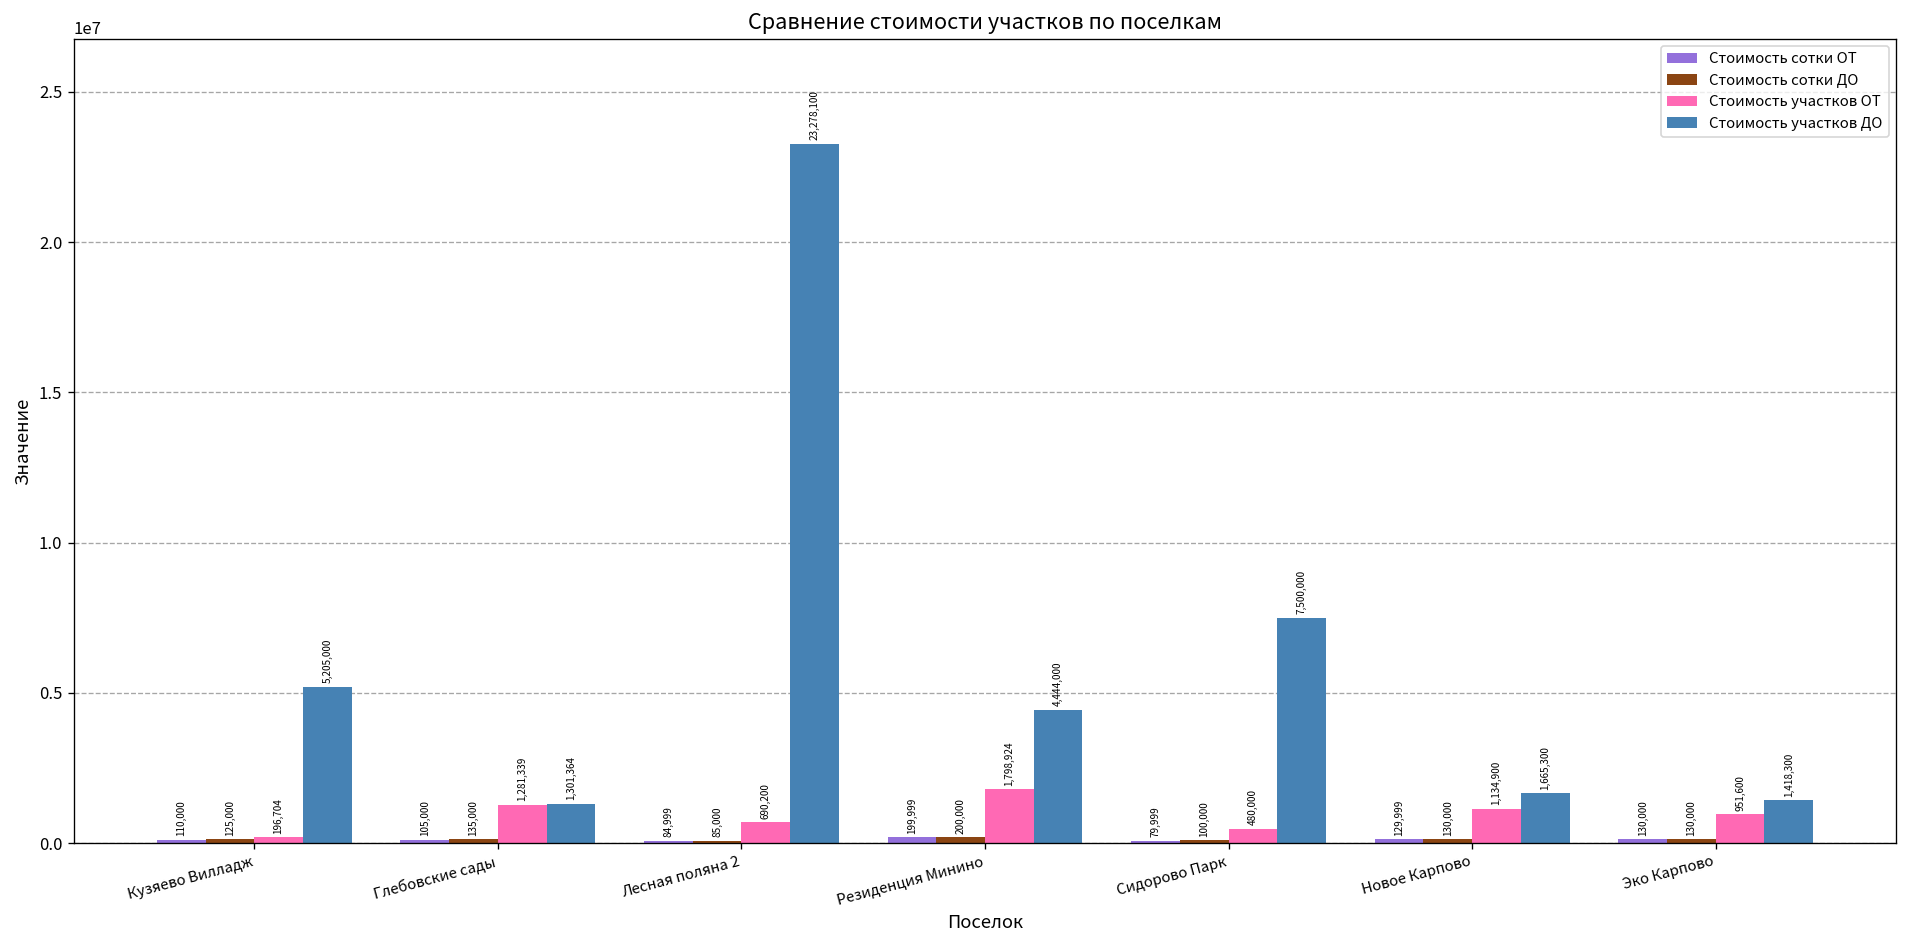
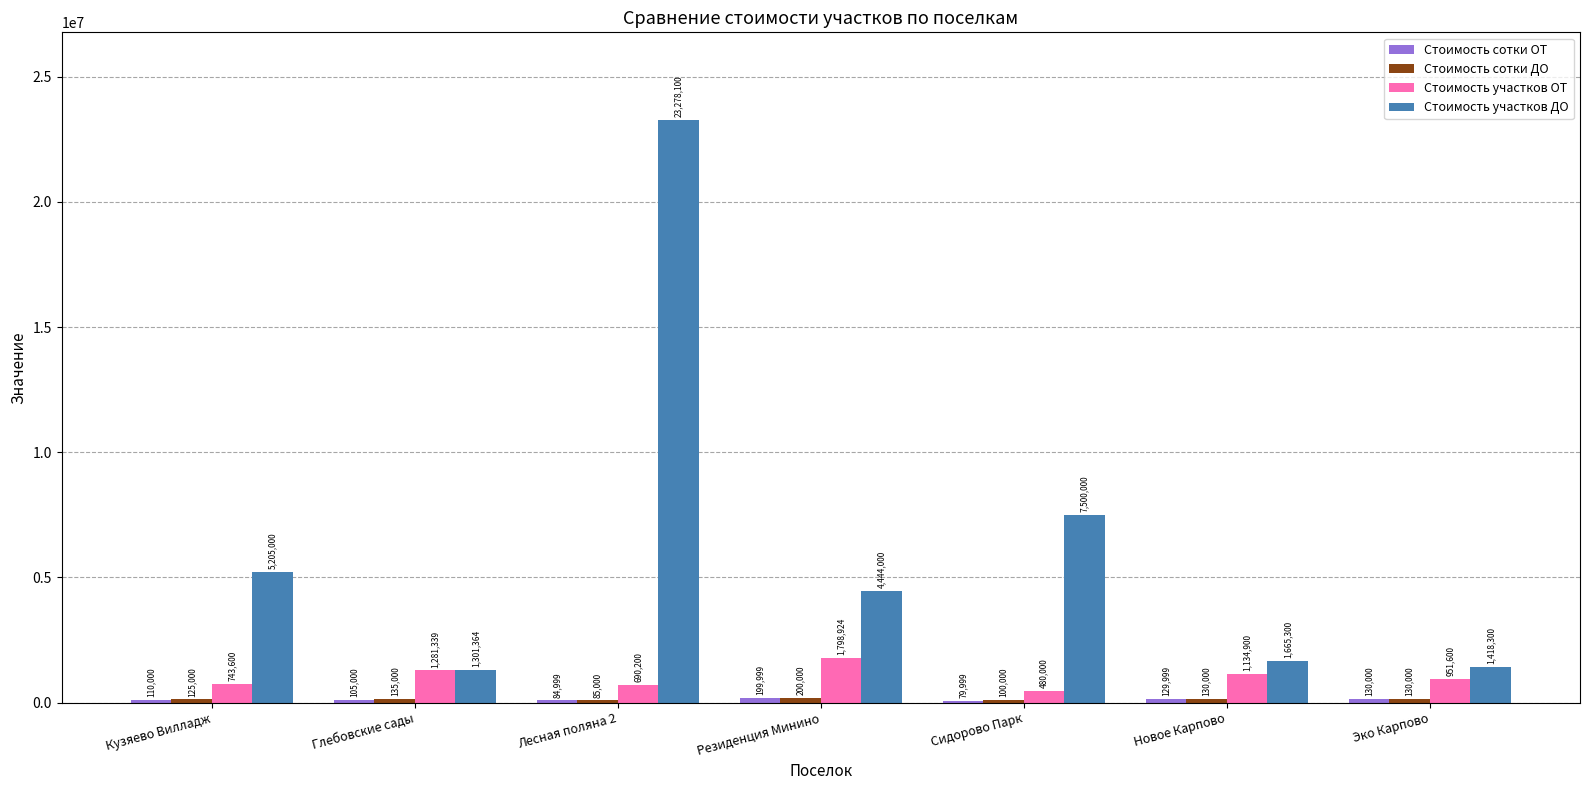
Стоимость участков ОТ, Кузяево Вилладж: 196,704 -> 743,600
